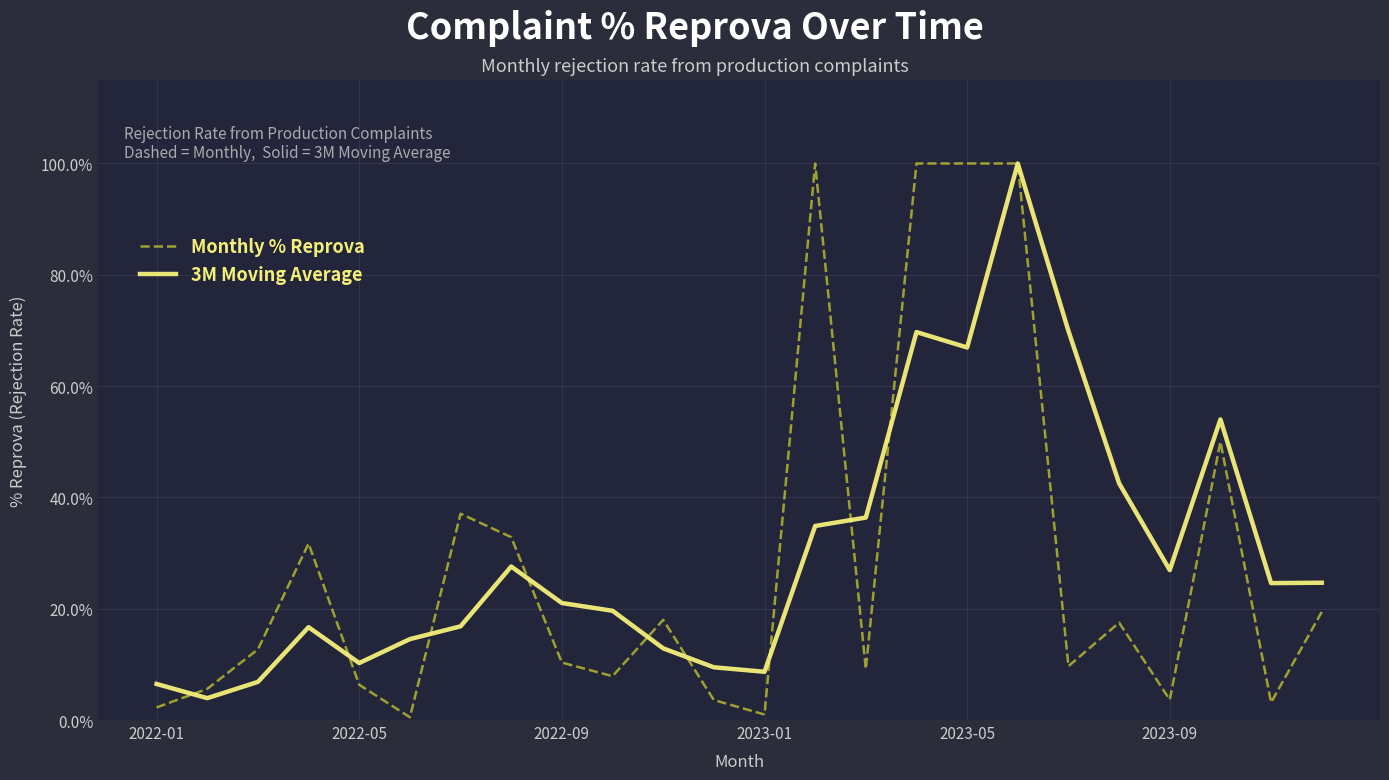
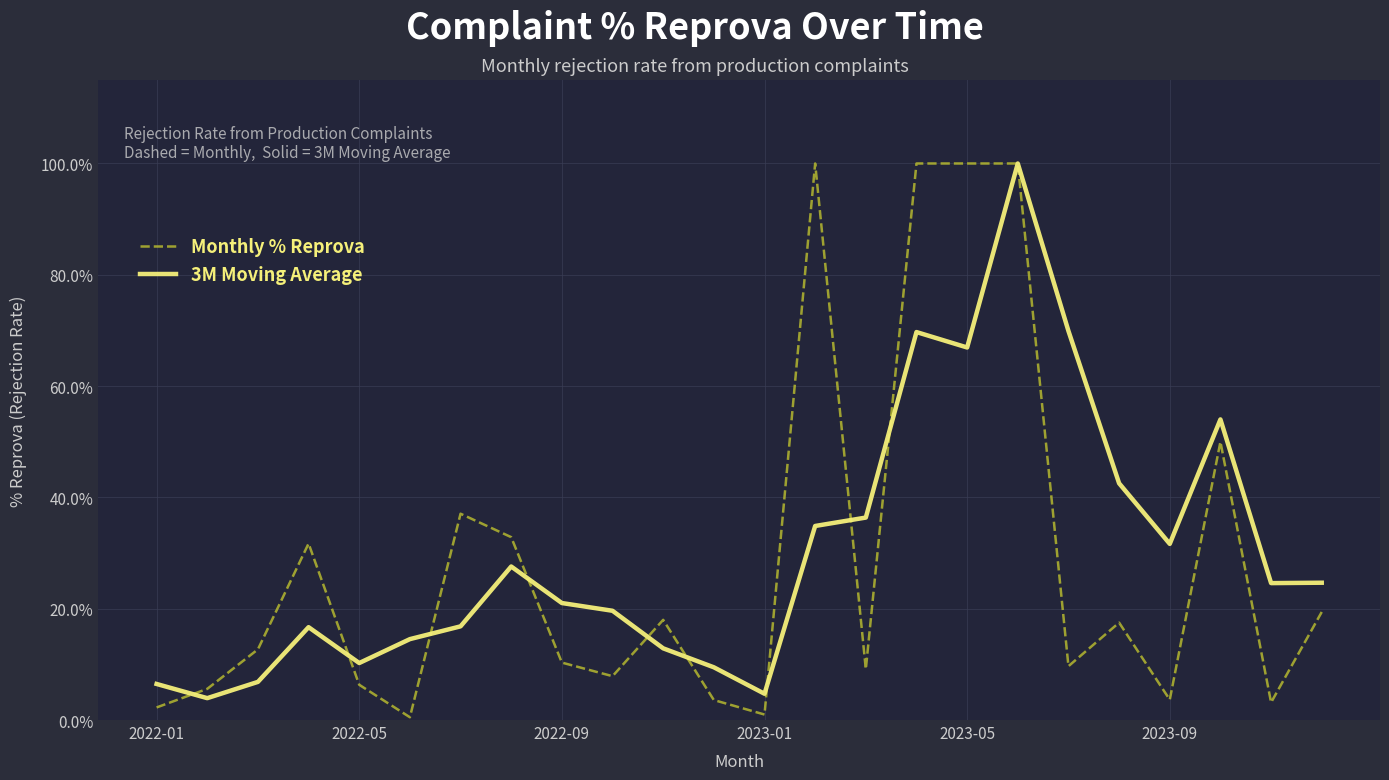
3M Moving Average, 2023-01: 9% -> 5%
3M Moving Average, 2023-09: 27% -> 32%
